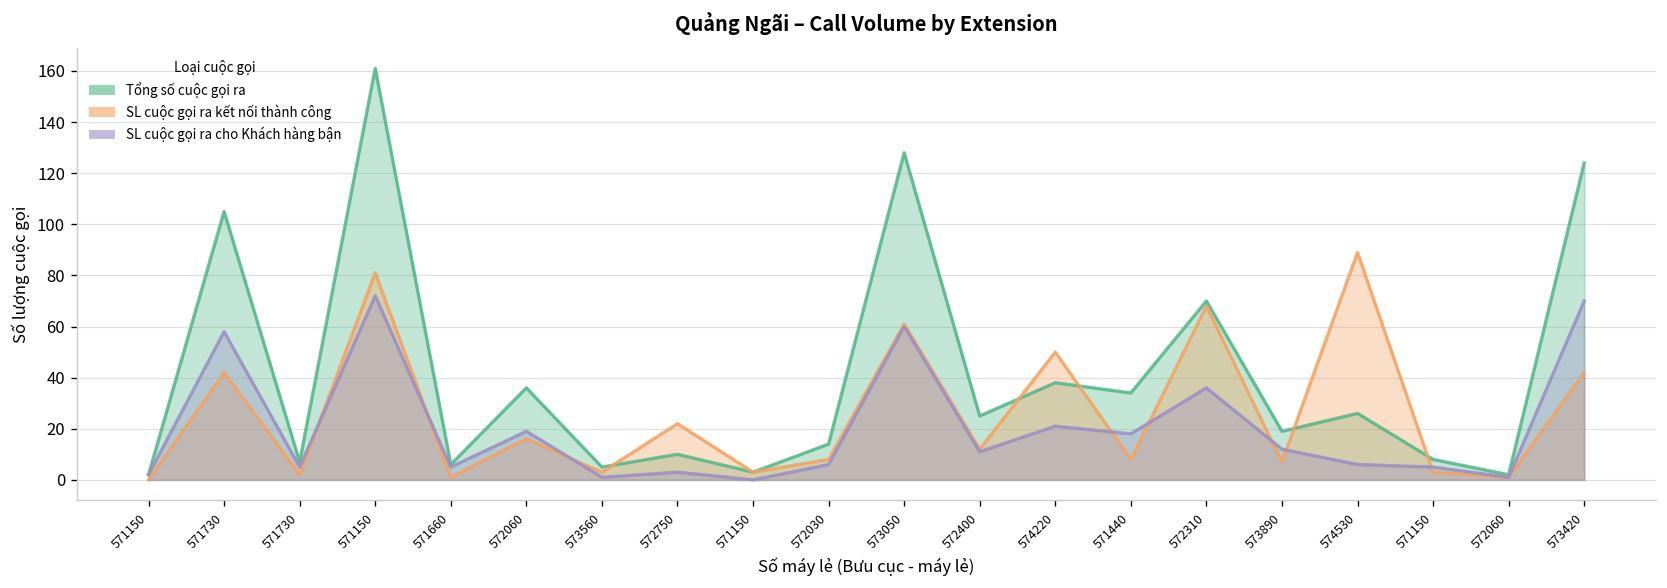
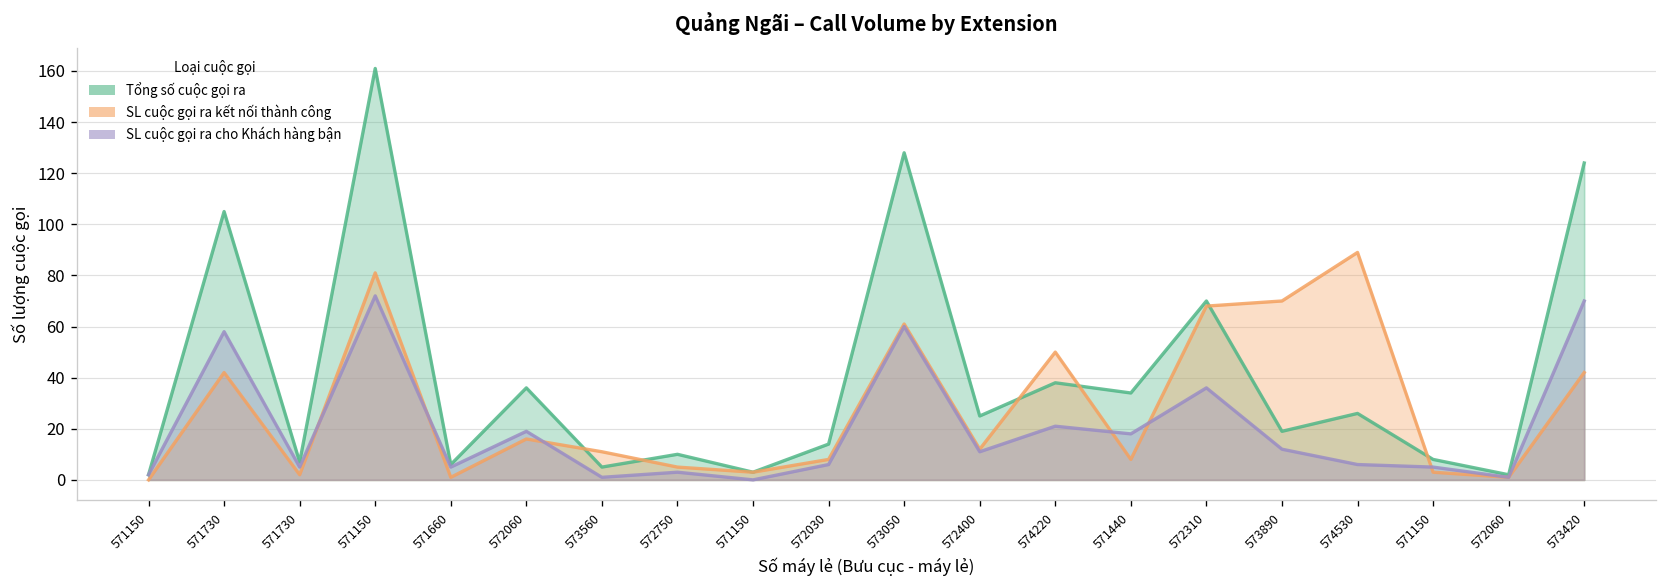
SL cuộc gọi ra kết nối thành công, 573560: 3 -> 11
SL cuộc gọi ra kết nối thành công, 572750: 22 -> 5
SL cuộc gọi ra kết nối thành công, 573890: 7 -> 70
